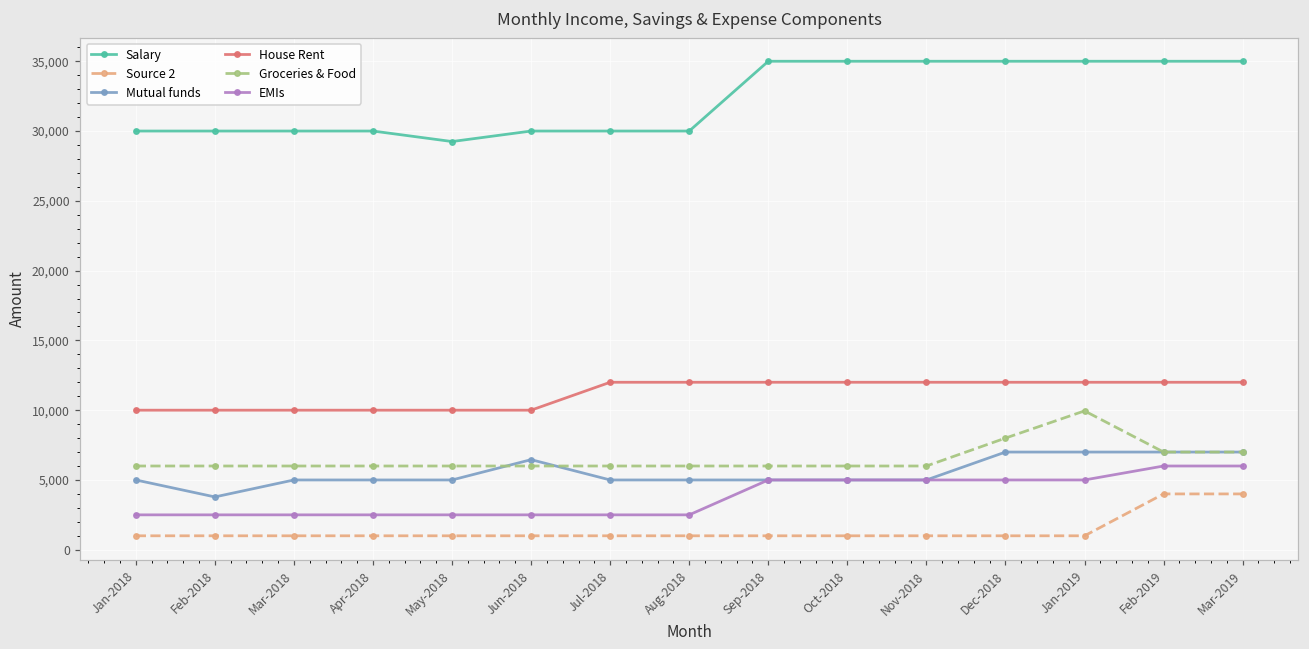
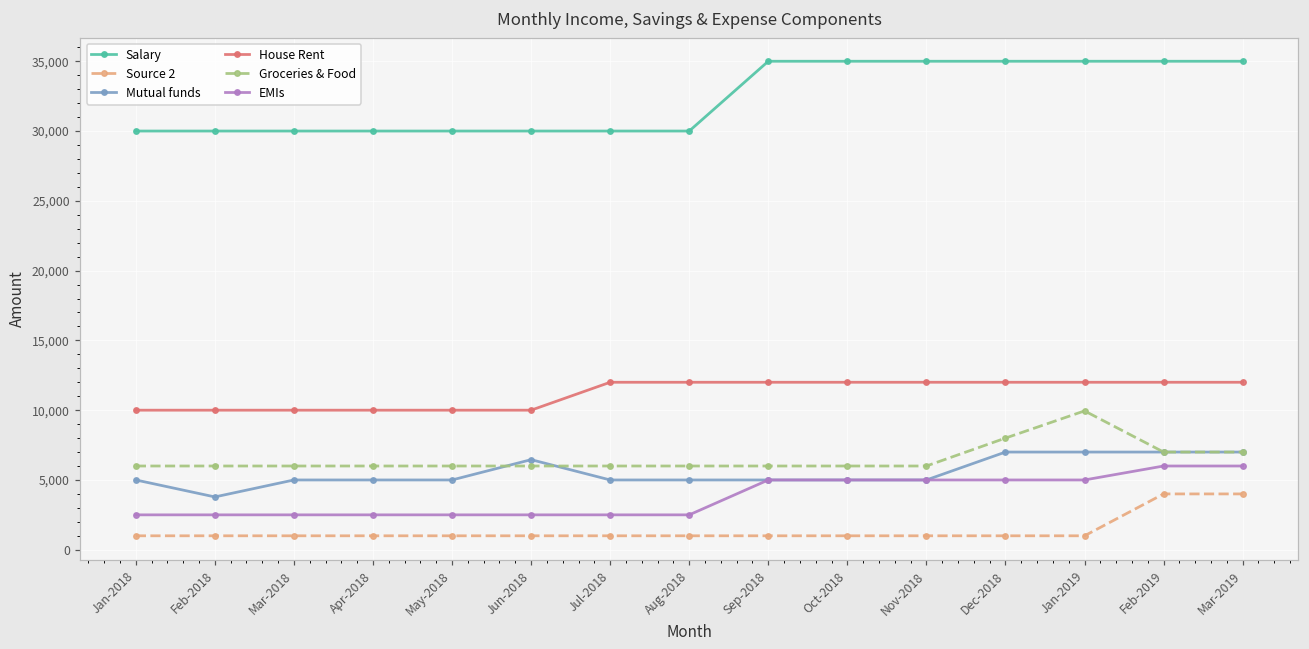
Salary, May-2018: 29,200 -> 30,000
